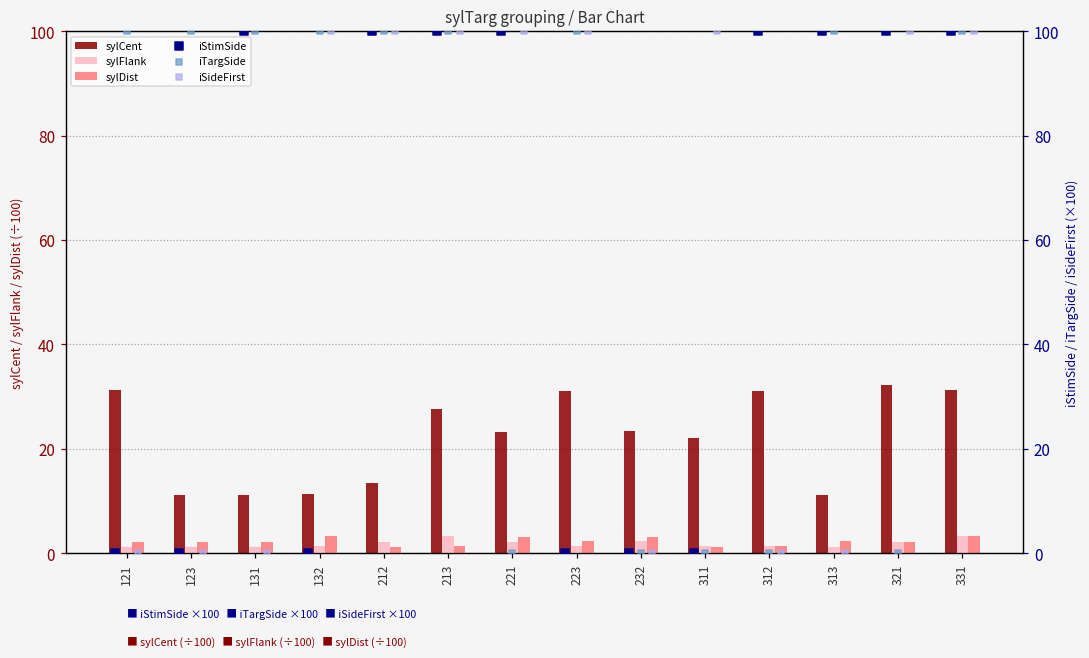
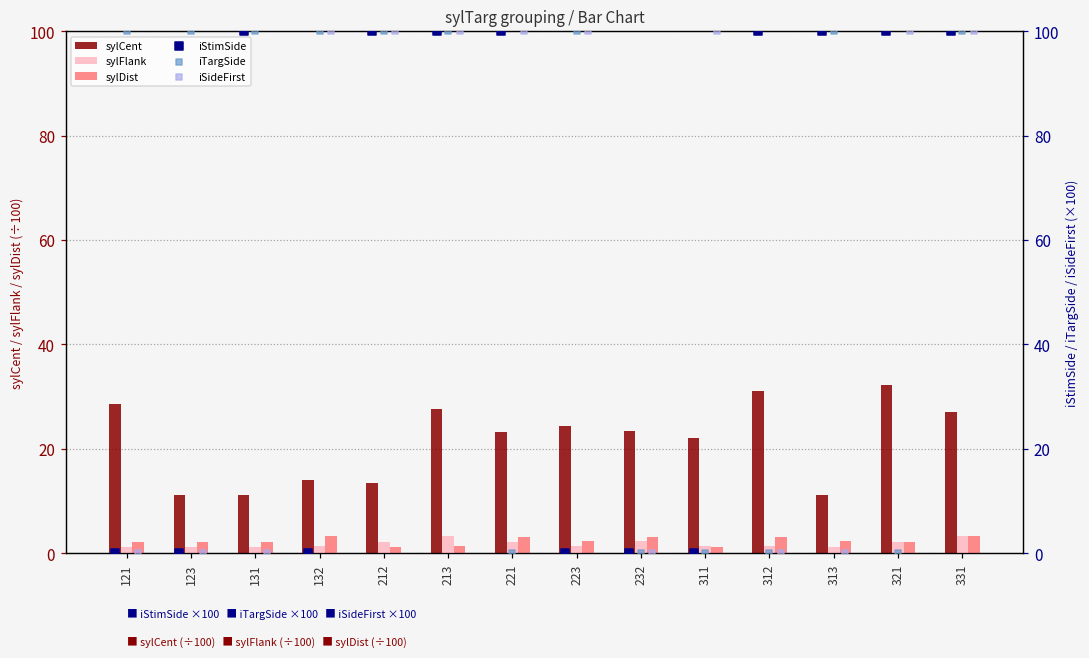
sylCent, 121: 31 -> 29
sylCent, 132: 11 -> 14
sylCent, 223: 31 -> 24
sylDist, 312: 1 -> 3
sylCent, 331: 31 -> 27
